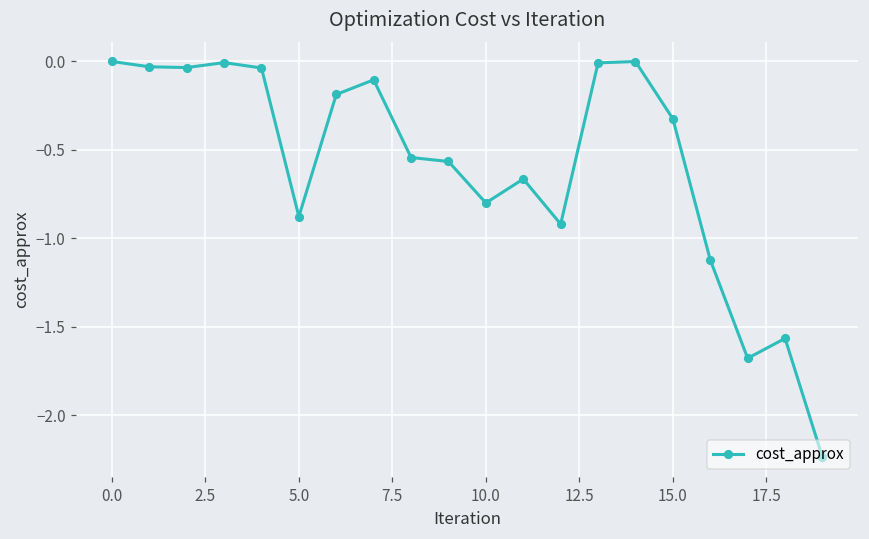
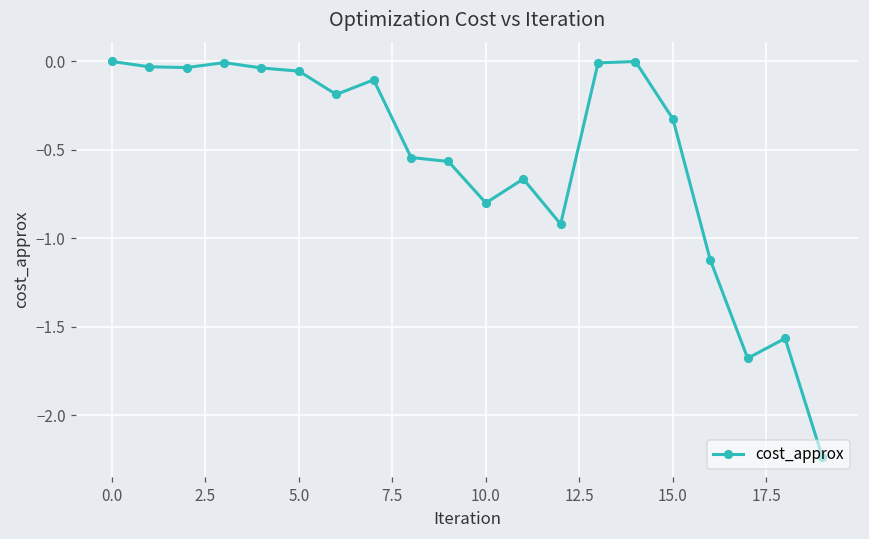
5.0: -0.88 -> -0.05
